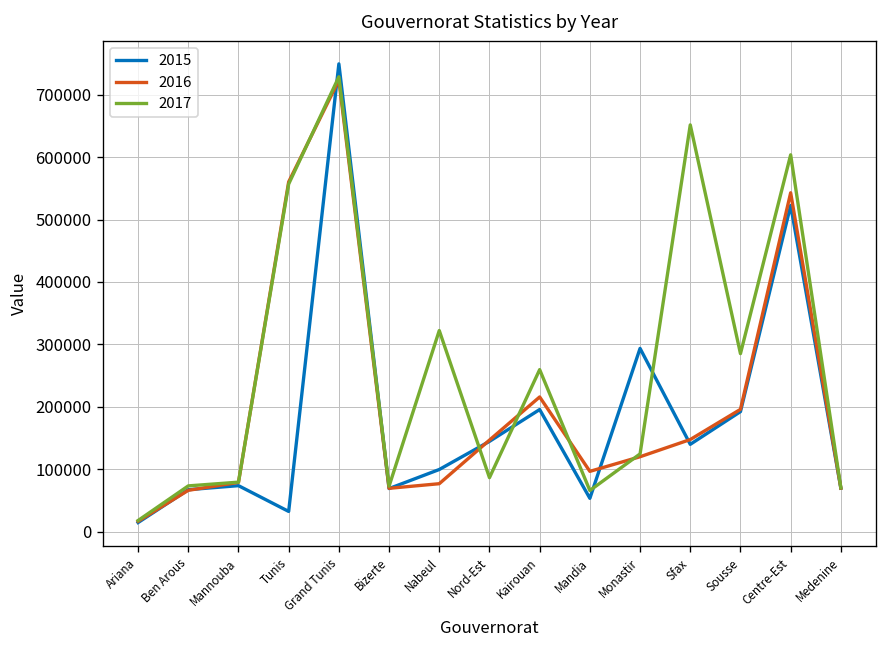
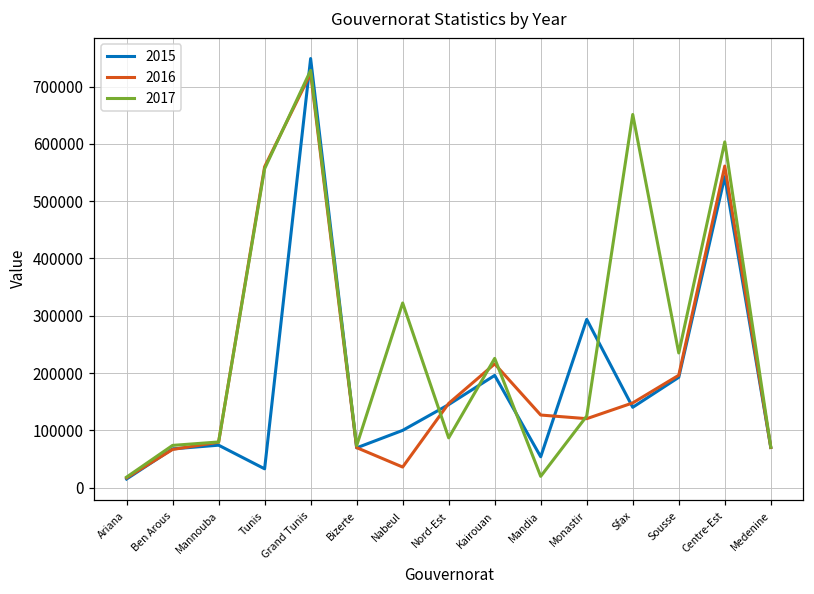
2016, Nabeul: 80000 -> 40000
2017, Kairouan: 260000 -> 230000
2016, Mandia: 100000 -> 130000
2017, Mandia: 70000 -> 20000
2017, Sousse: 290000 -> 240000
2015, Centre-Est: 520000 -> 540000
2016, Centre-Est: 540000 -> 560000
